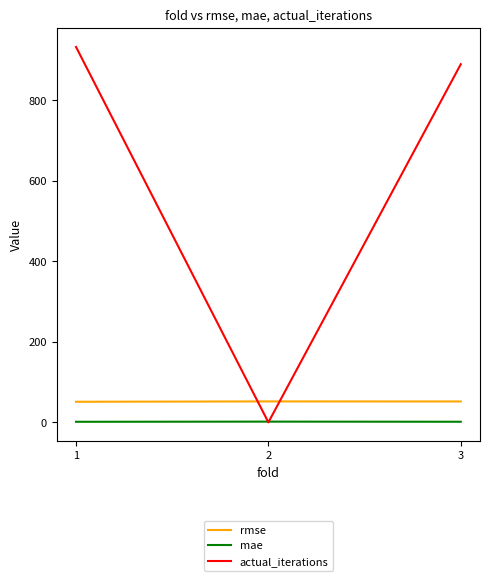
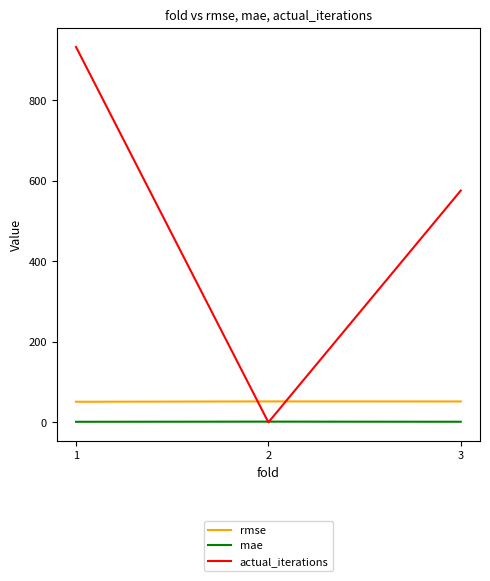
actual_iterations, 3: 890 -> 580
